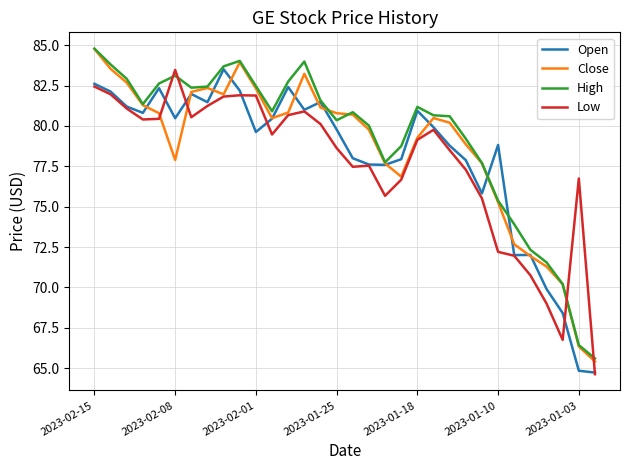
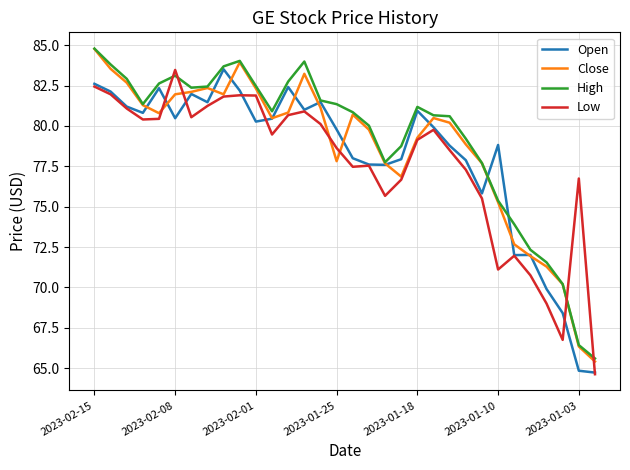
Close, 2023-02-08: 77.9 -> 82.0
Open, 2023-02-01: 79.6 -> 80.3
Close, 2023-01-25: 80.8 -> 77.8
High, 2023-01-25: 80.4 -> 81.3
Low, 2023-01-10: 72.2 -> 71.1
